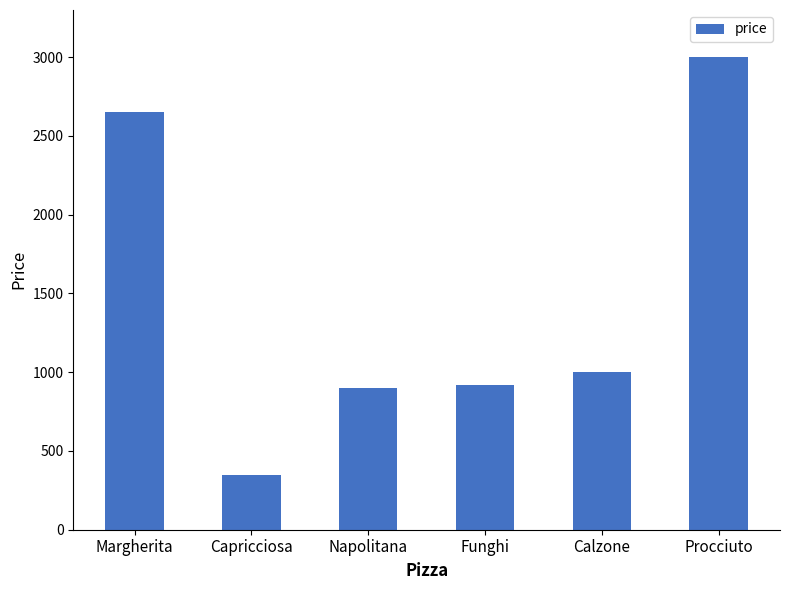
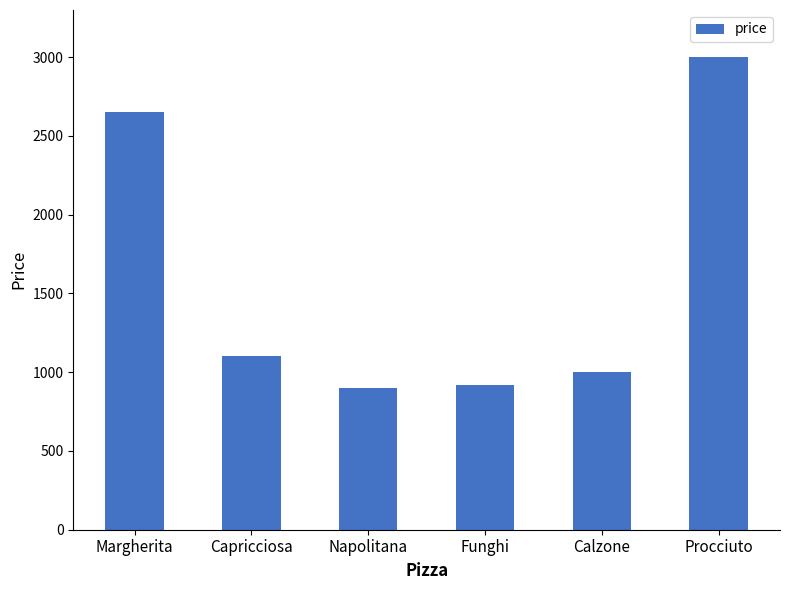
Capricciosa: 350 -> 1100
